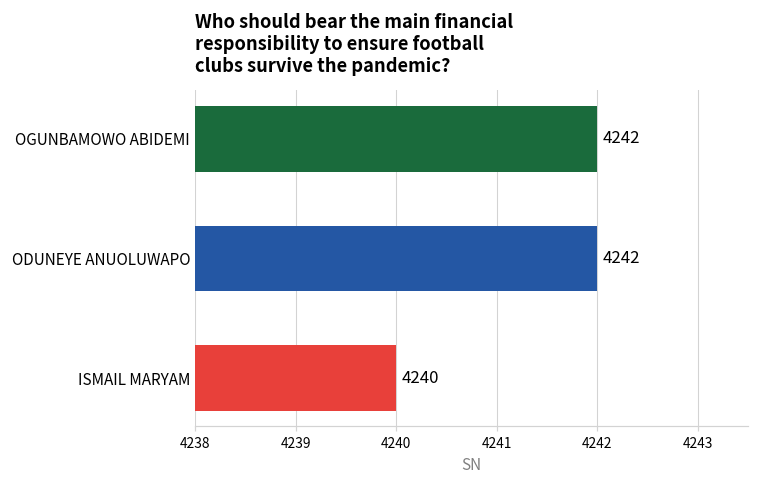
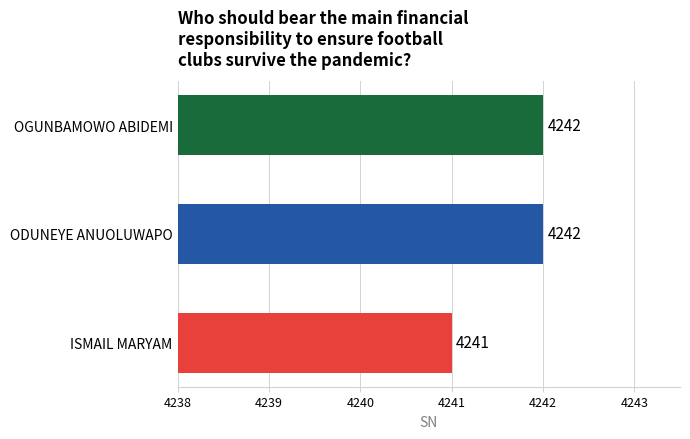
ISMAIL MARYAM: 4240 -> 4241
